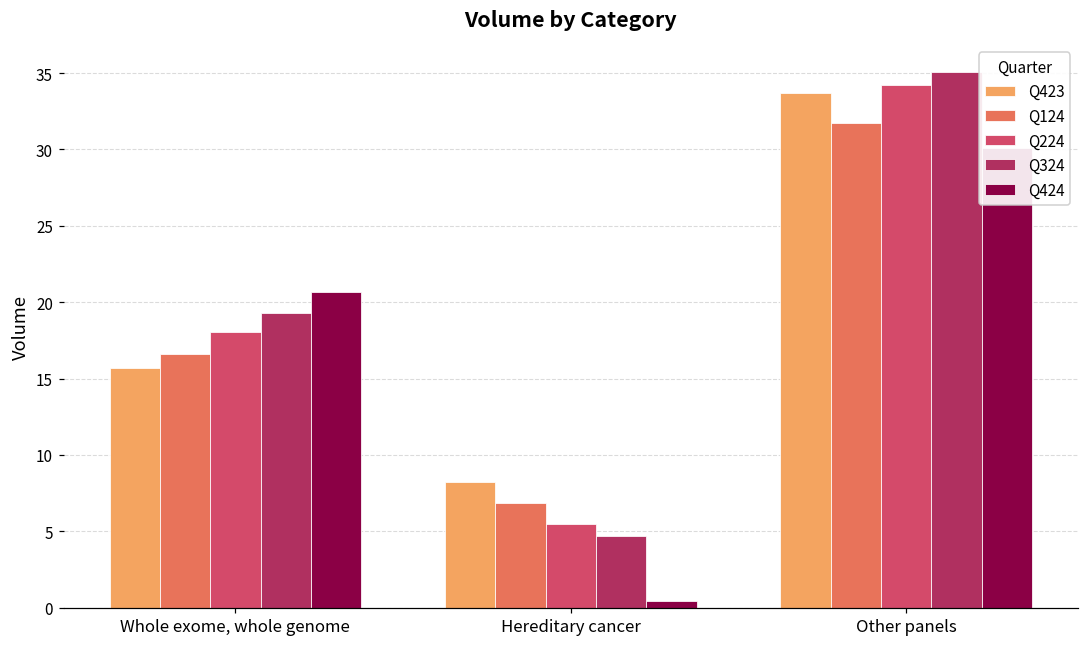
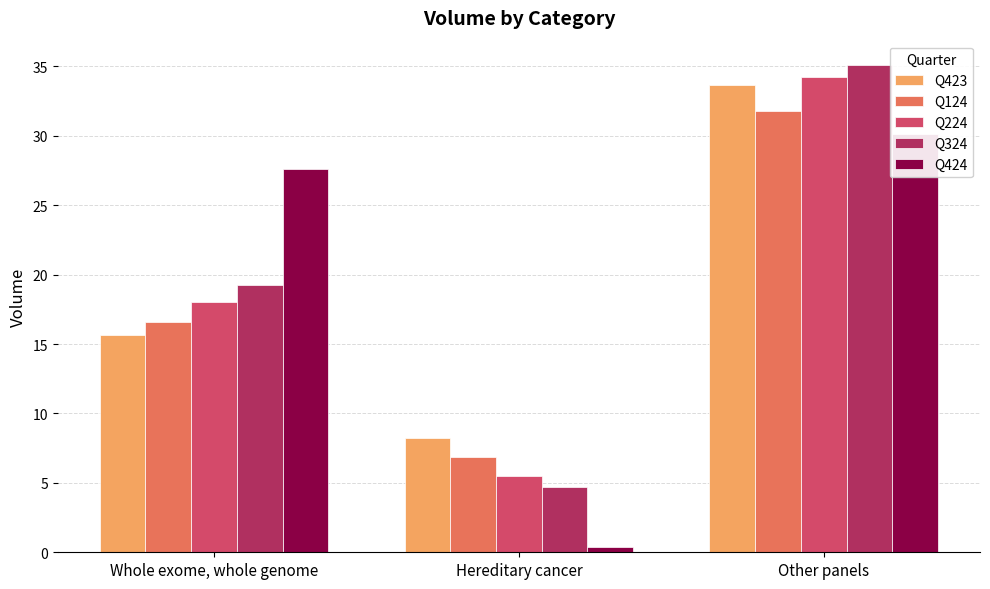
Q424, Whole exome, whole genome: 20.7 -> 27.6
